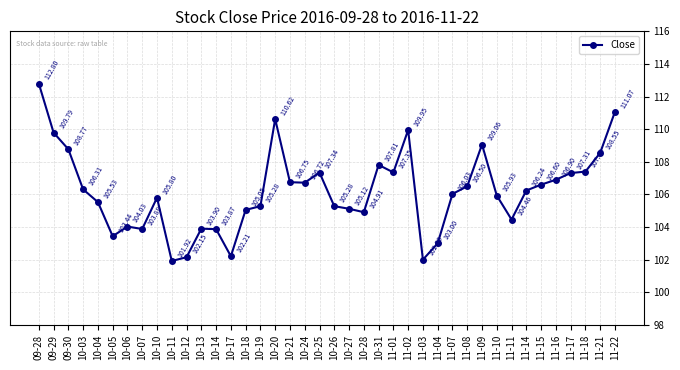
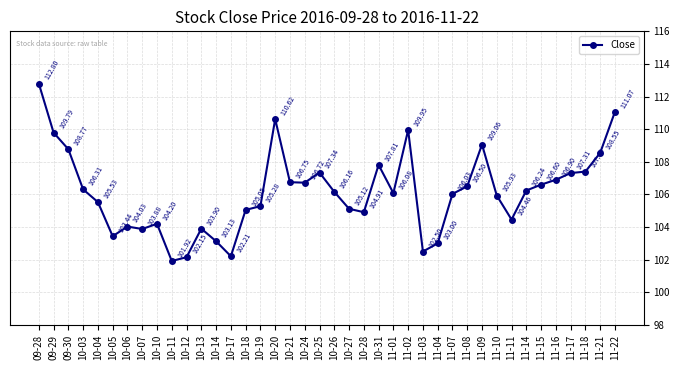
10-10: 105.80 -> 104.20
10-14: 103.87 -> 103.13
10-26: 105.28 -> 106.16
11-01: 107.35 -> 106.08
11-03: 102.00 -> 102.50
